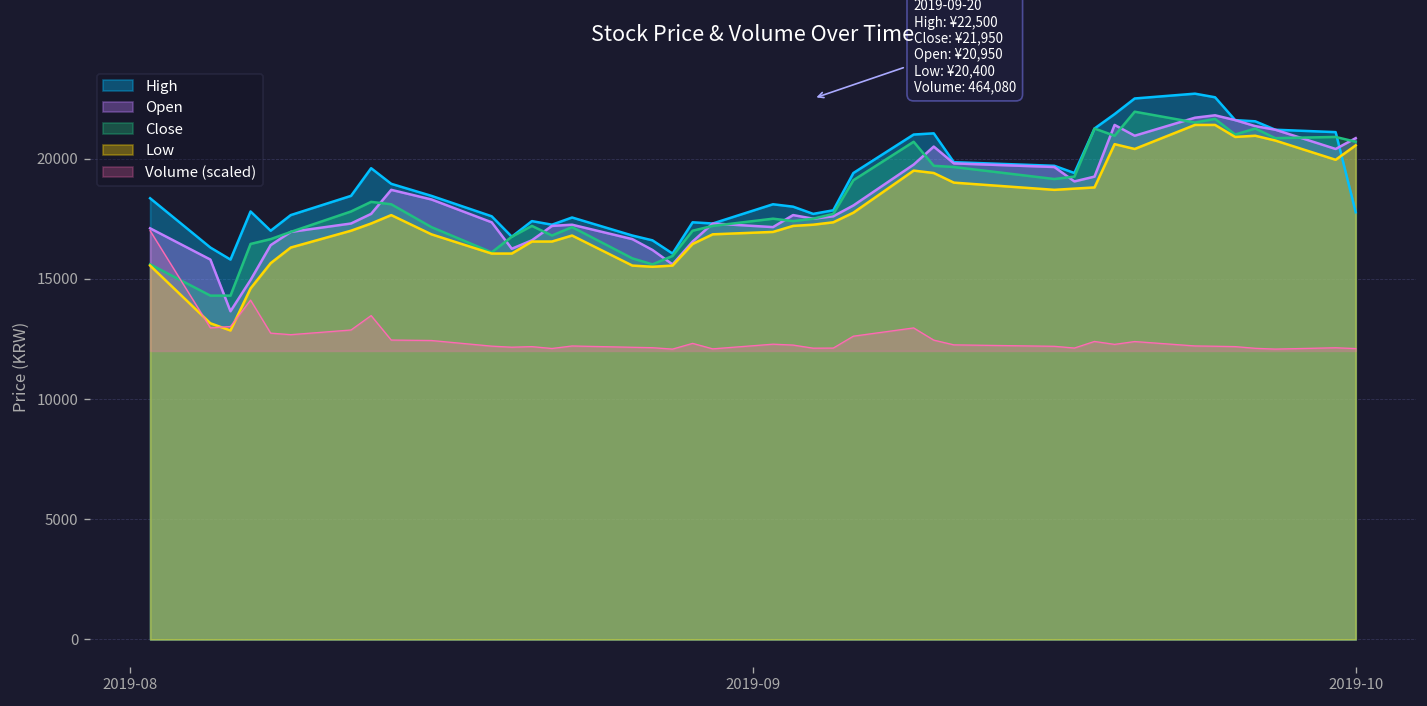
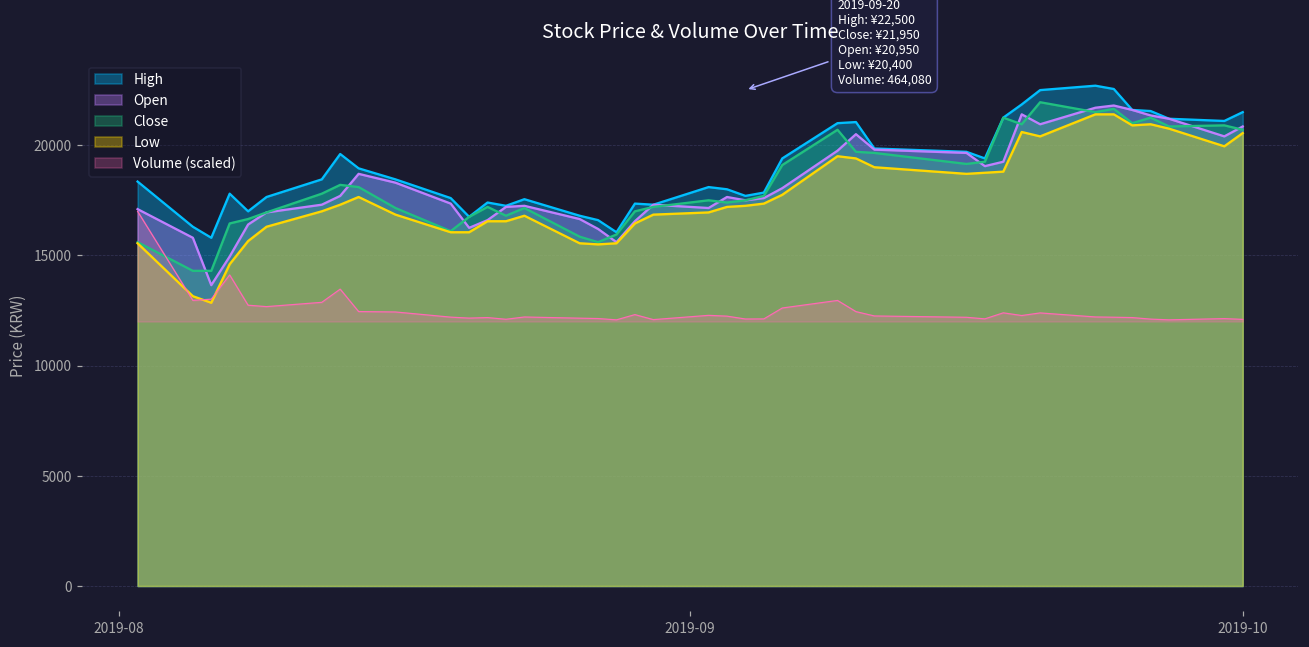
High, 2019-10: 17800 -> 21500
